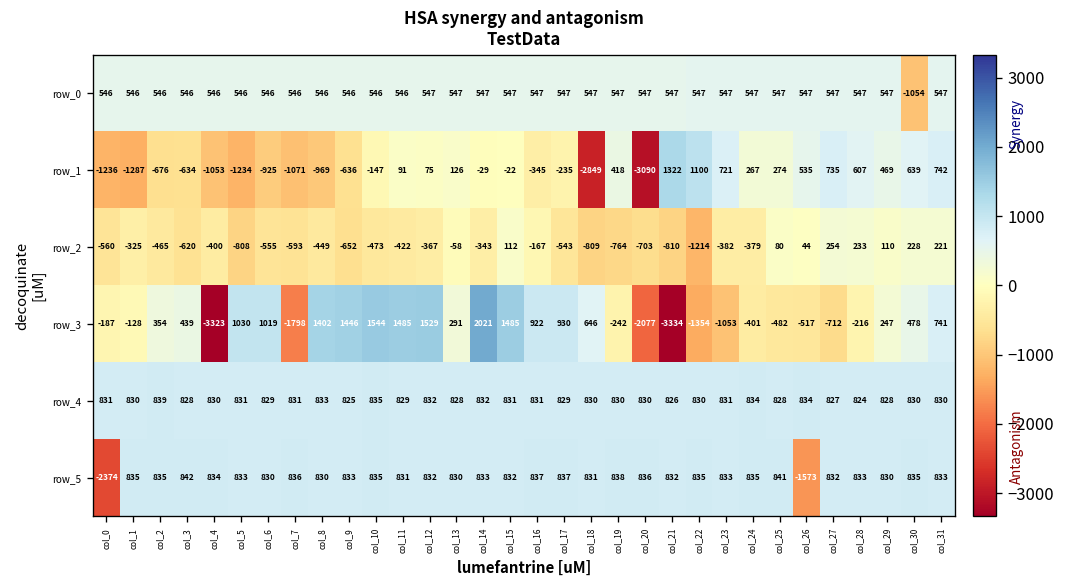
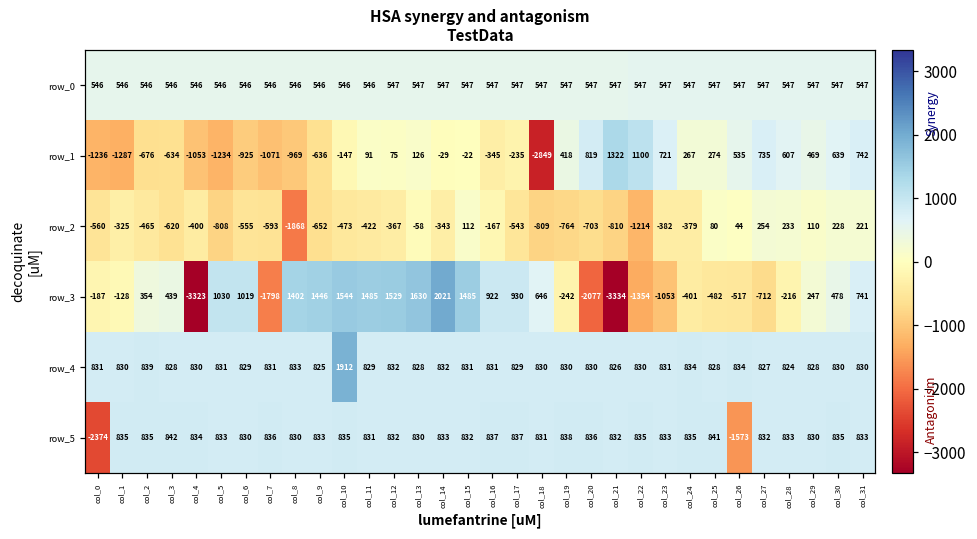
row_0, col_30: -1054 -> 547
row_1, col_20: -3090 -> 819
row_2, col_8: -449 -> -1868
row_3, col_13: 291 -> 1630
row_4, col_10: 835 -> 1912
